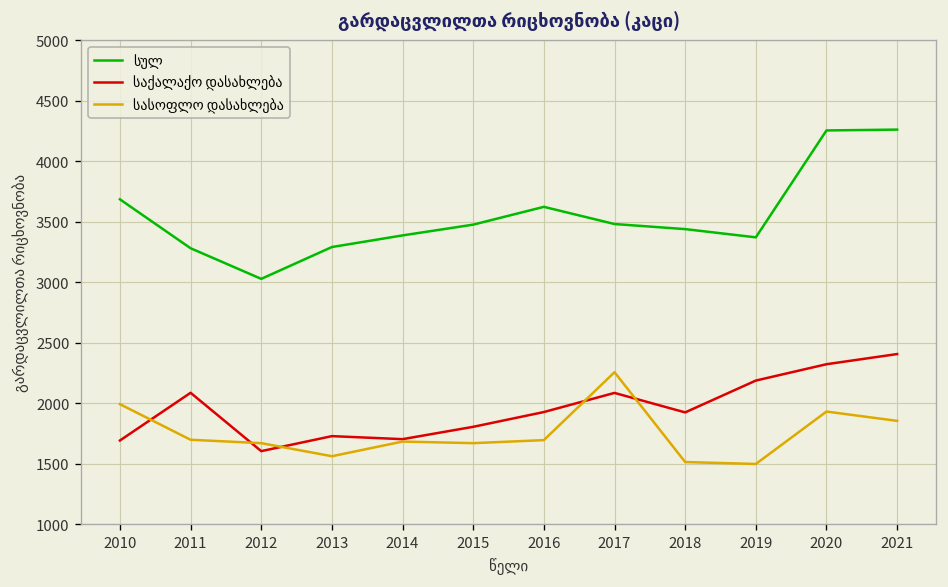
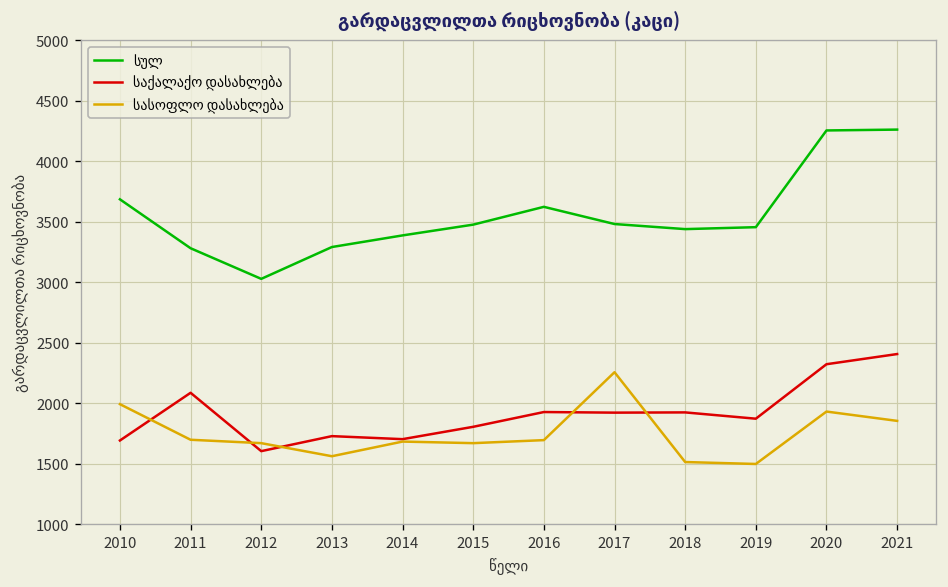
საქალაქო დასახლება, 2017: 2090 -> 1920
სულ, 2019: 3370 -> 3450
საქალაქო დასახლება, 2019: 2190 -> 1870
